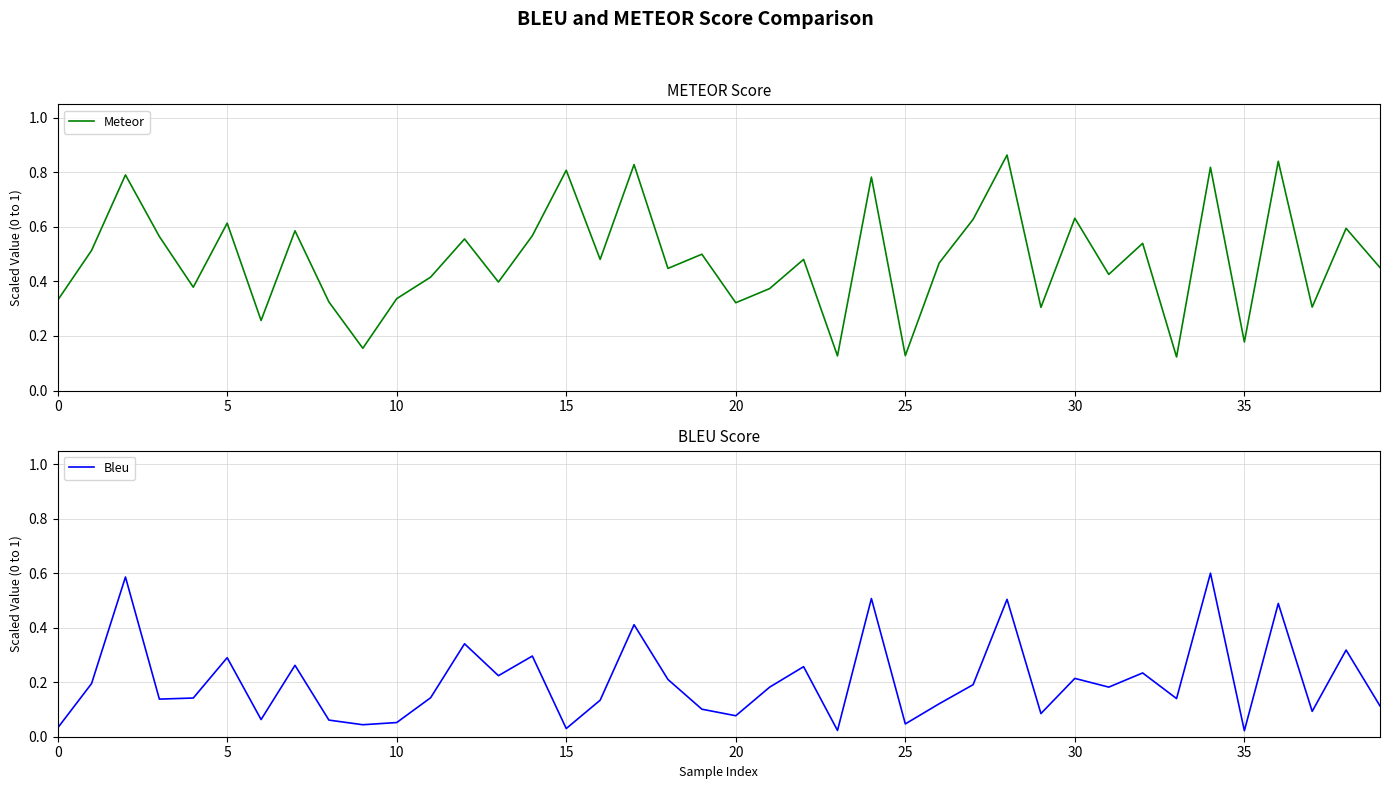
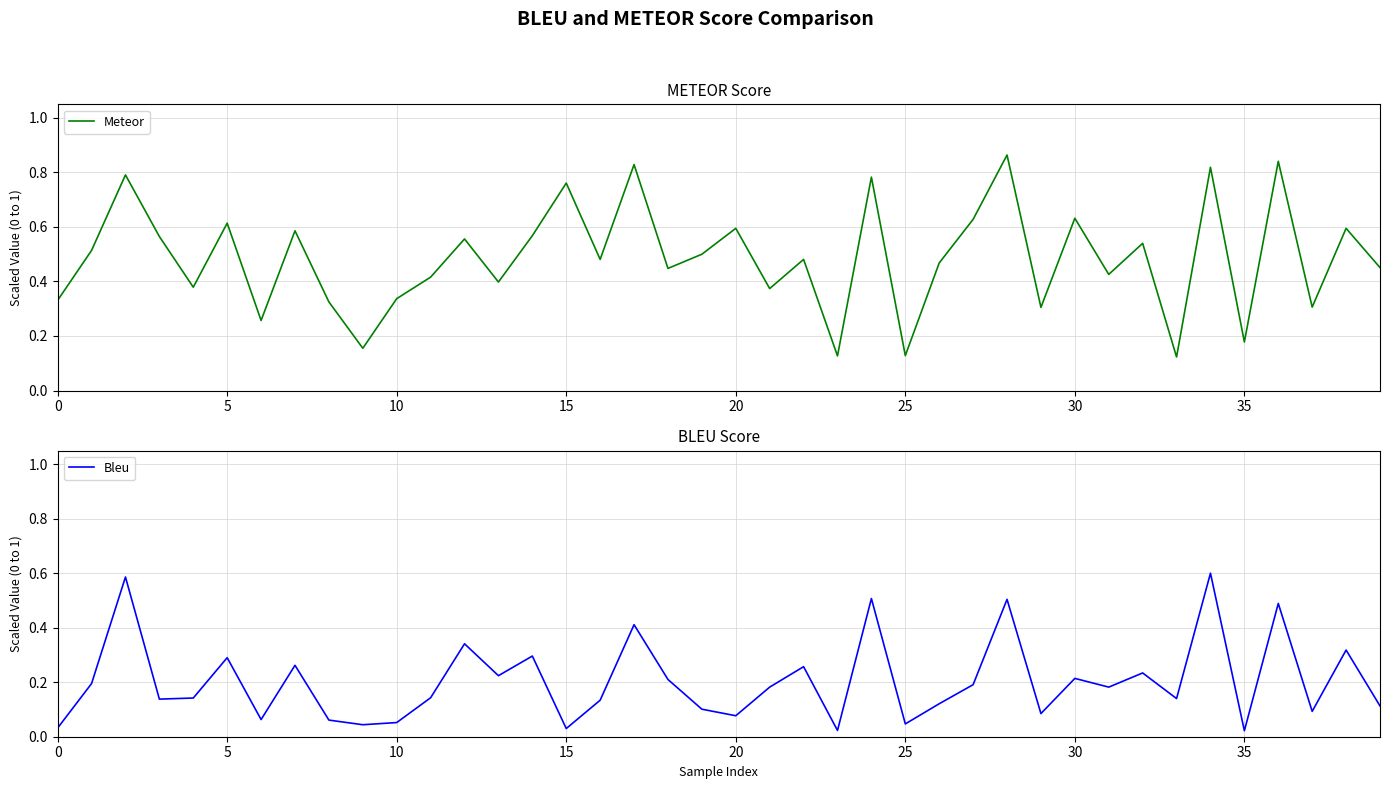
METEOR Score, 15: 0.81 -> 0.76
METEOR Score, 20: 0.32 -> 0.60
